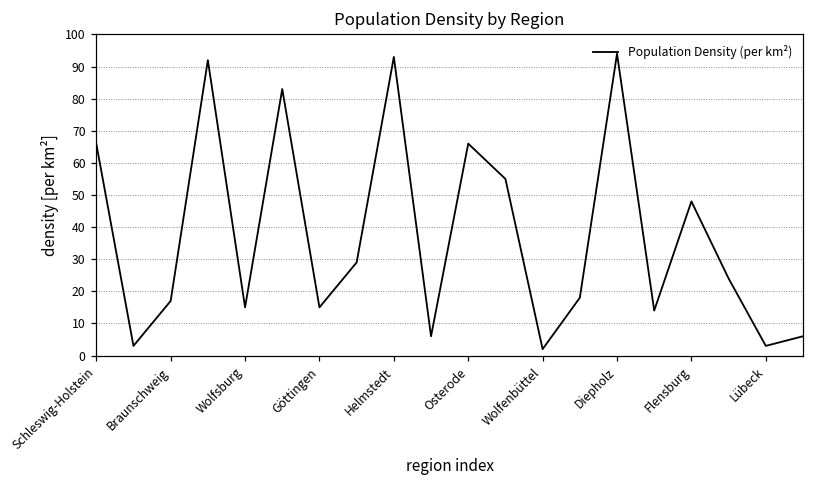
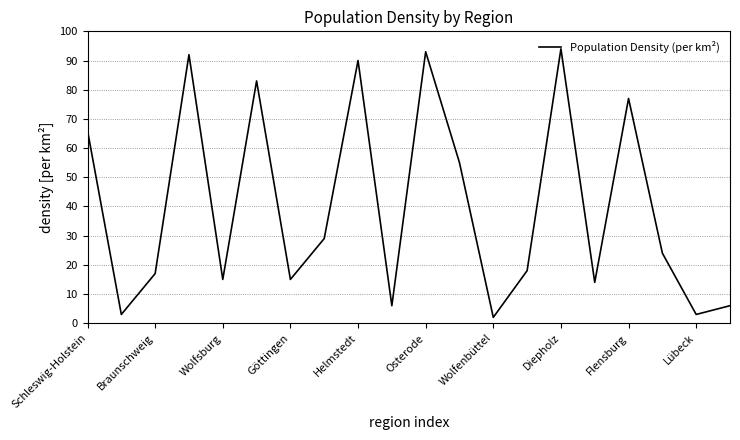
Helmstedt: 93 -> 90
Osterode: 66 -> 93
Flensburg: 48 -> 77
